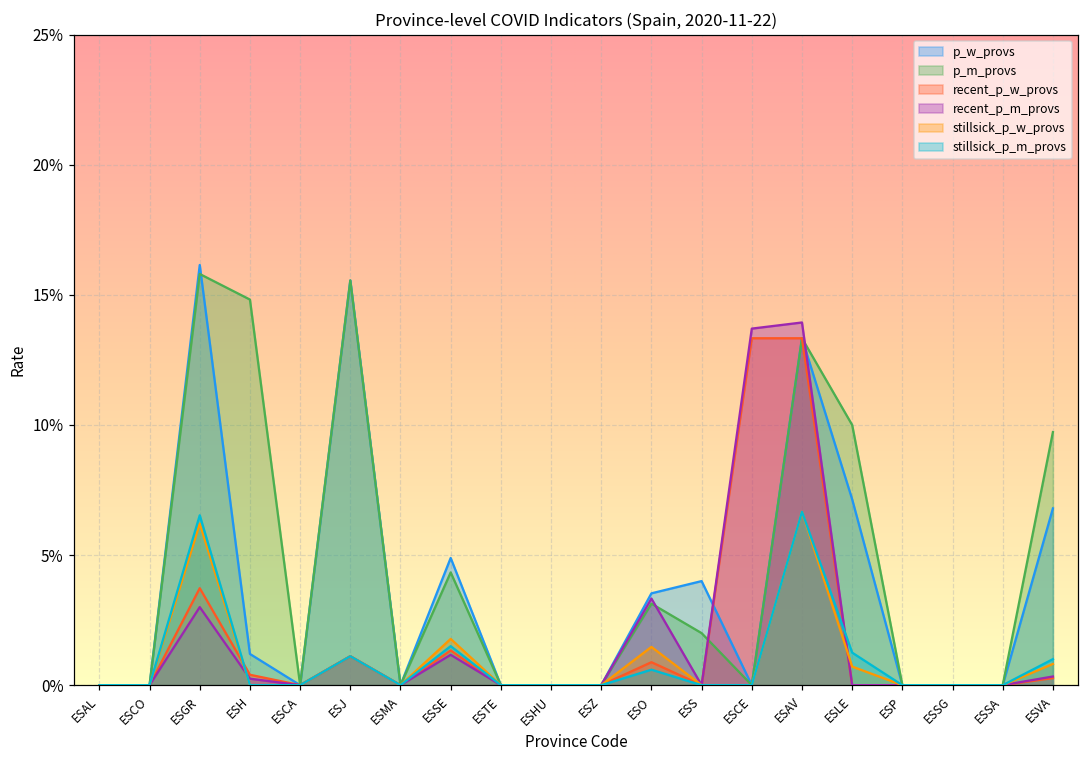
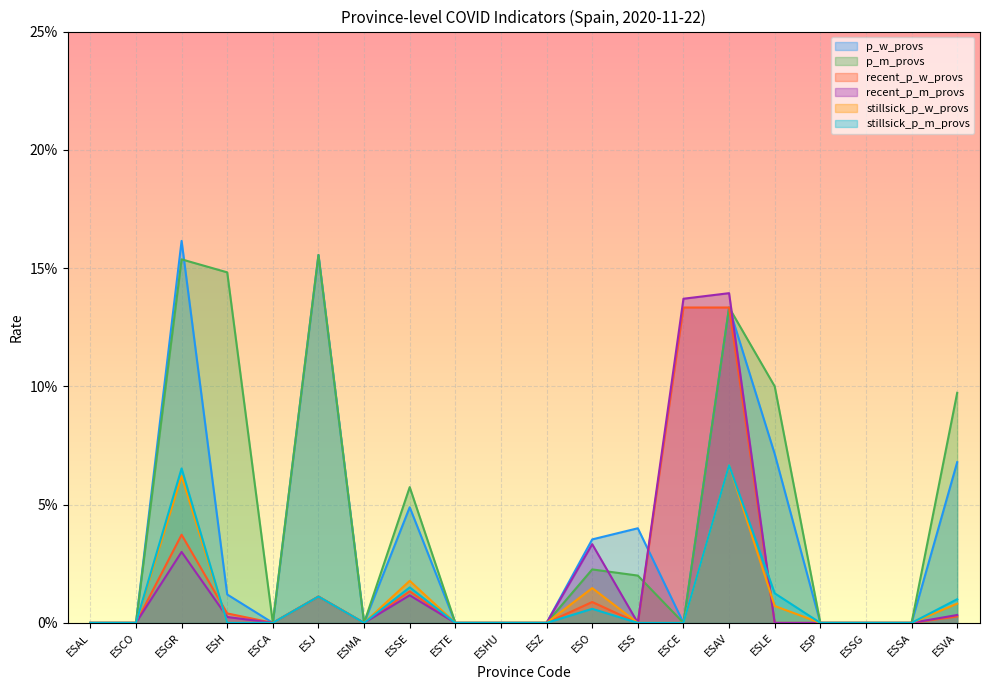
p_m_provs, ESGR: 15.8% -> 15.4%
p_m_provs, ESSE: 4.3% -> 5.7%
p_m_provs, ESO: 3.1% -> 2.3%
